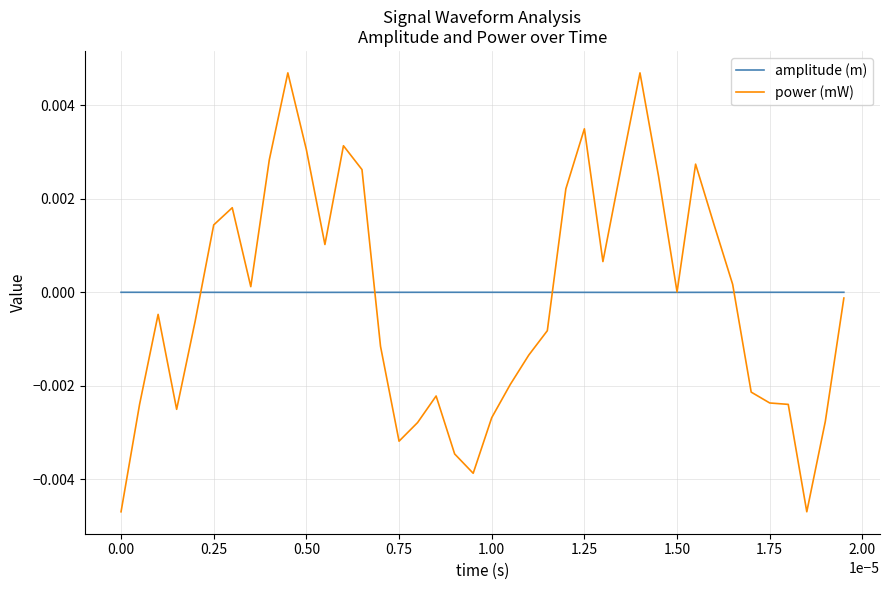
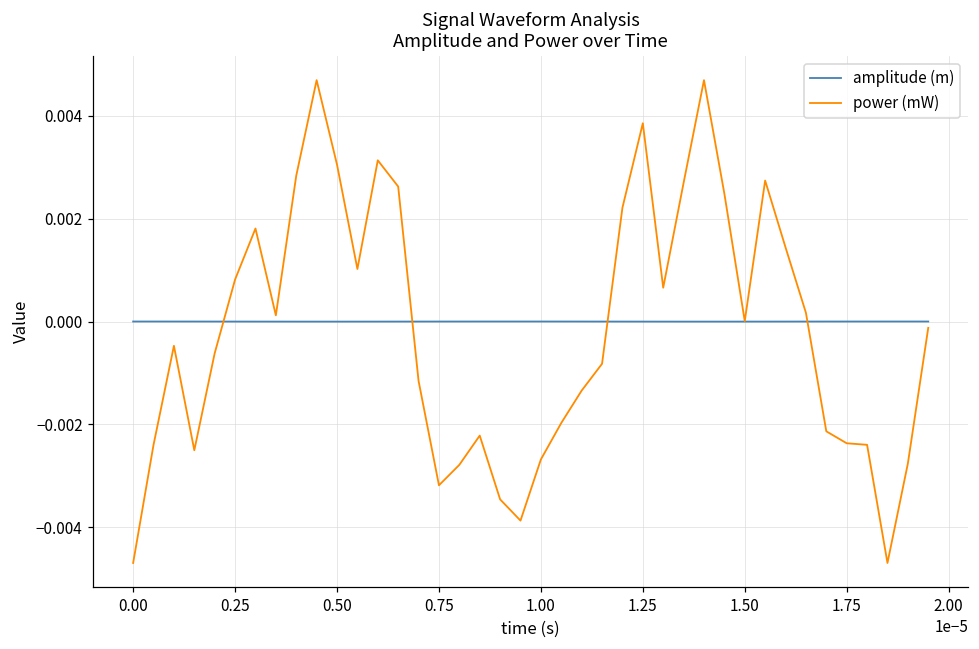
power (mW), 0.25: 0.0014 -> 0.0008
power (mW), 1.25: 0.0035 -> 0.0039
